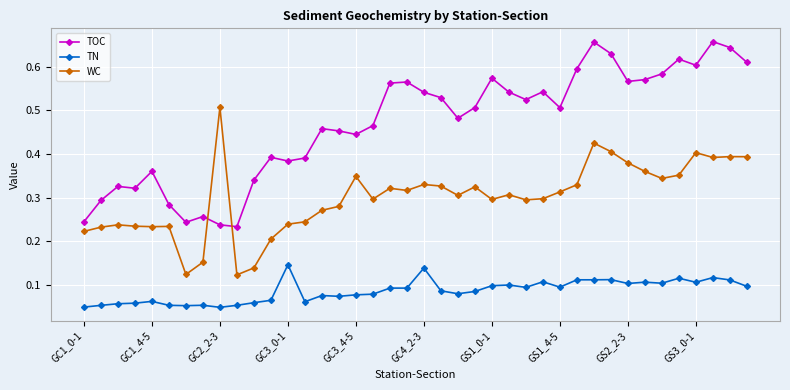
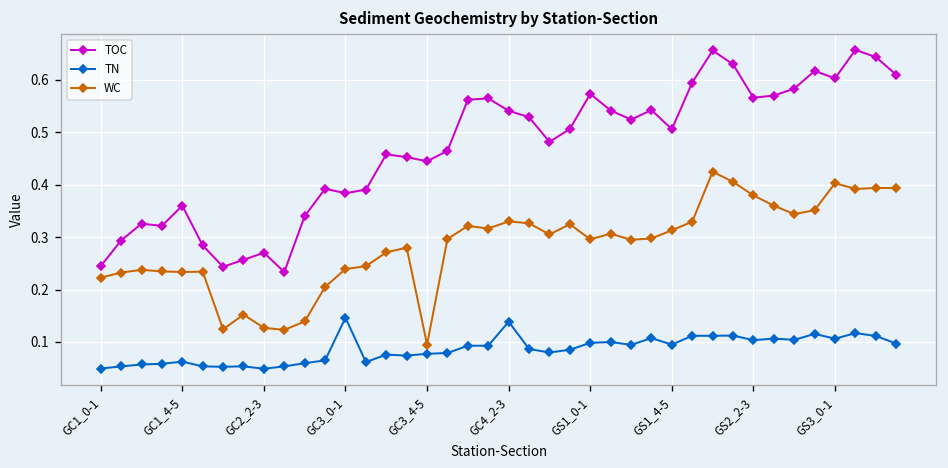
TOC, GC2_2-3: 0.24 -> 0.27
WC, GC2_2-3: 0.51 -> 0.13
WC, GC3_4-5: 0.35 -> 0.09
